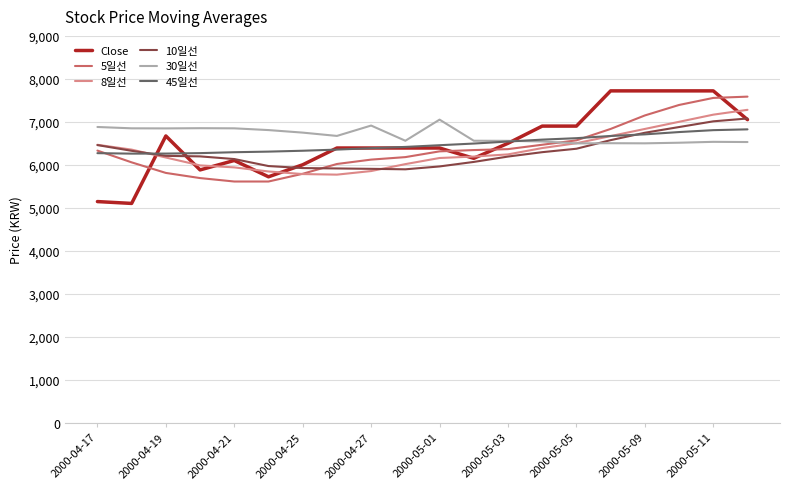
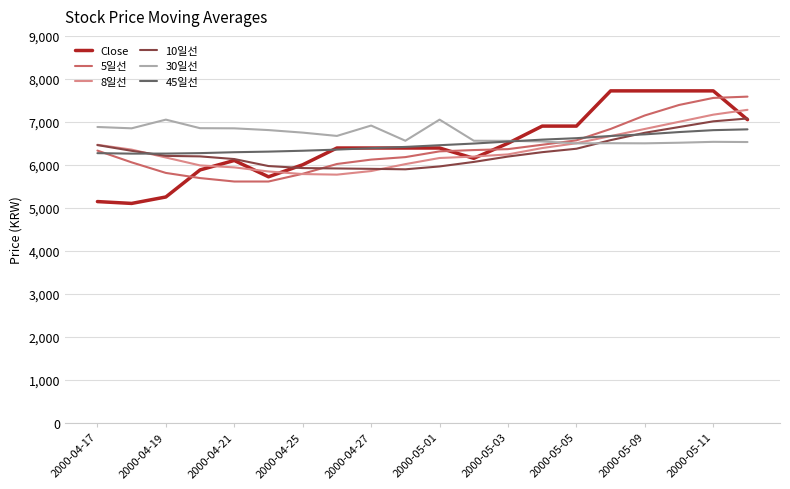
Close, 2000-04-19: 6,700 -> 5,300
30일선, 2000-04-19: 6,800 -> 7,100
